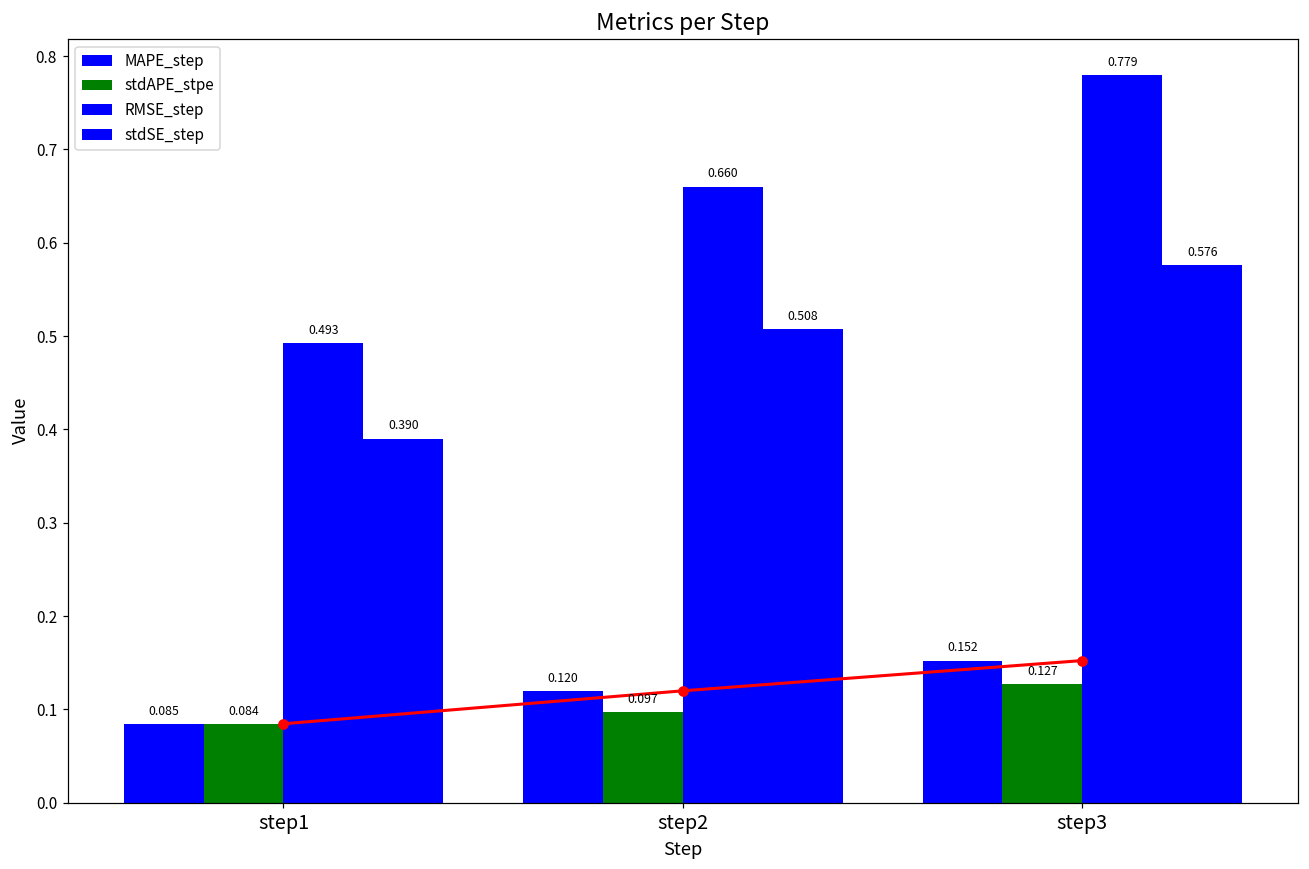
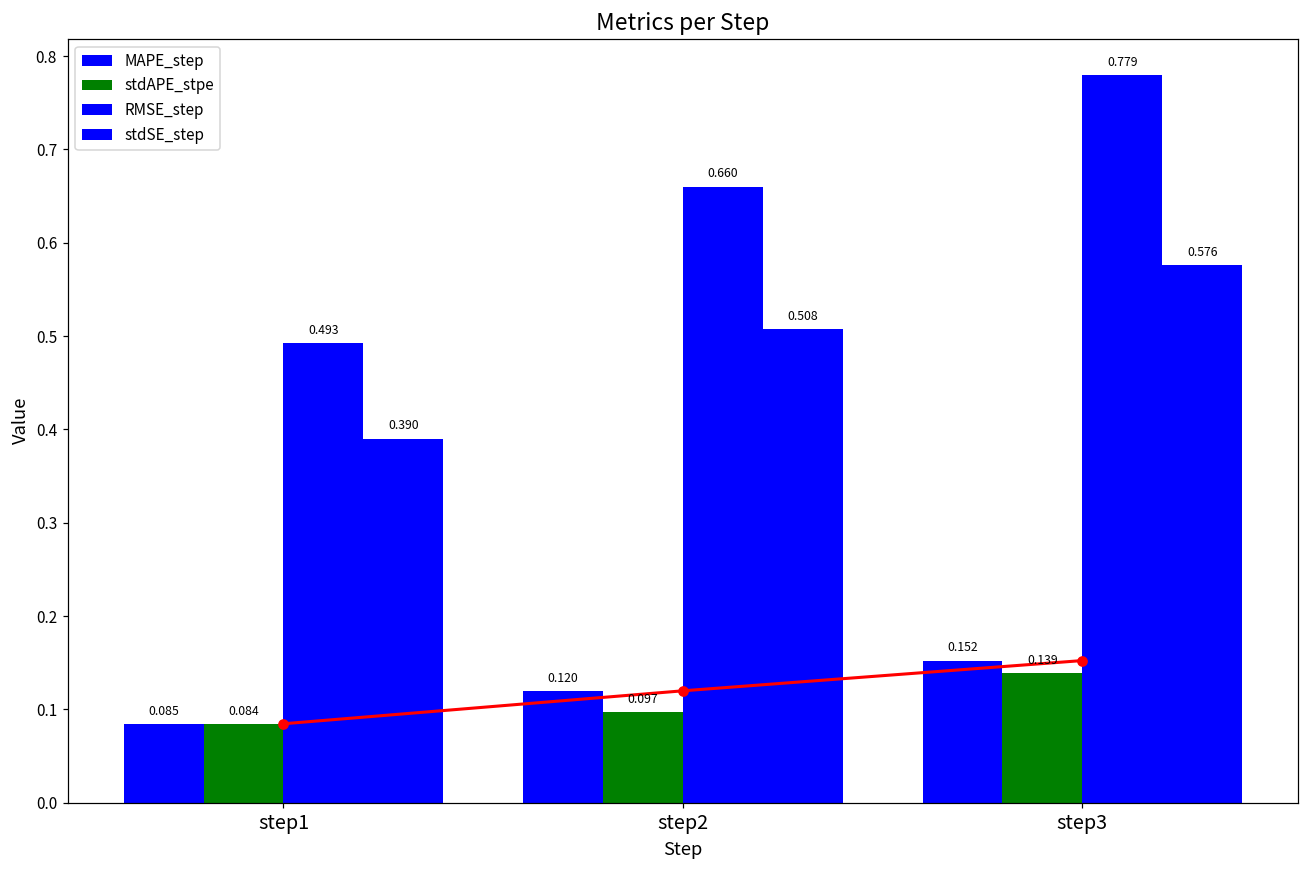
stdAPE_stpe, step3: 0.127 -> 0.139
